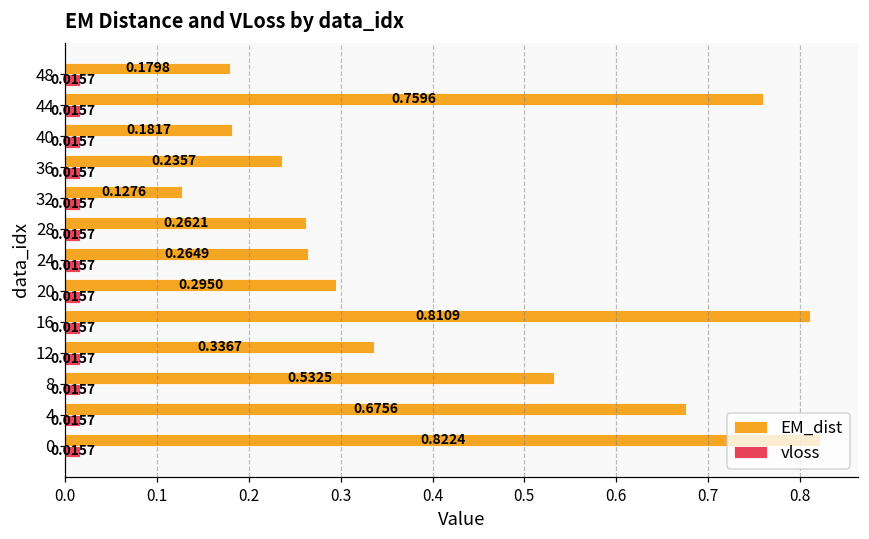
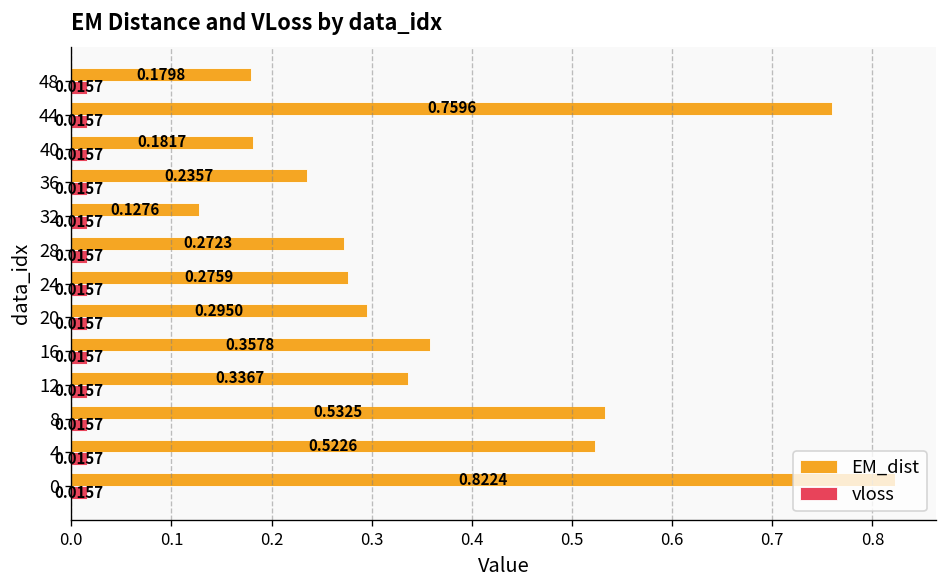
EM_dist, 28: 0.2621 -> 0.2723
EM_dist, 24: 0.2649 -> 0.2759
EM_dist, 16: 0.8109 -> 0.3578
EM_dist, 4: 0.6756 -> 0.5226
